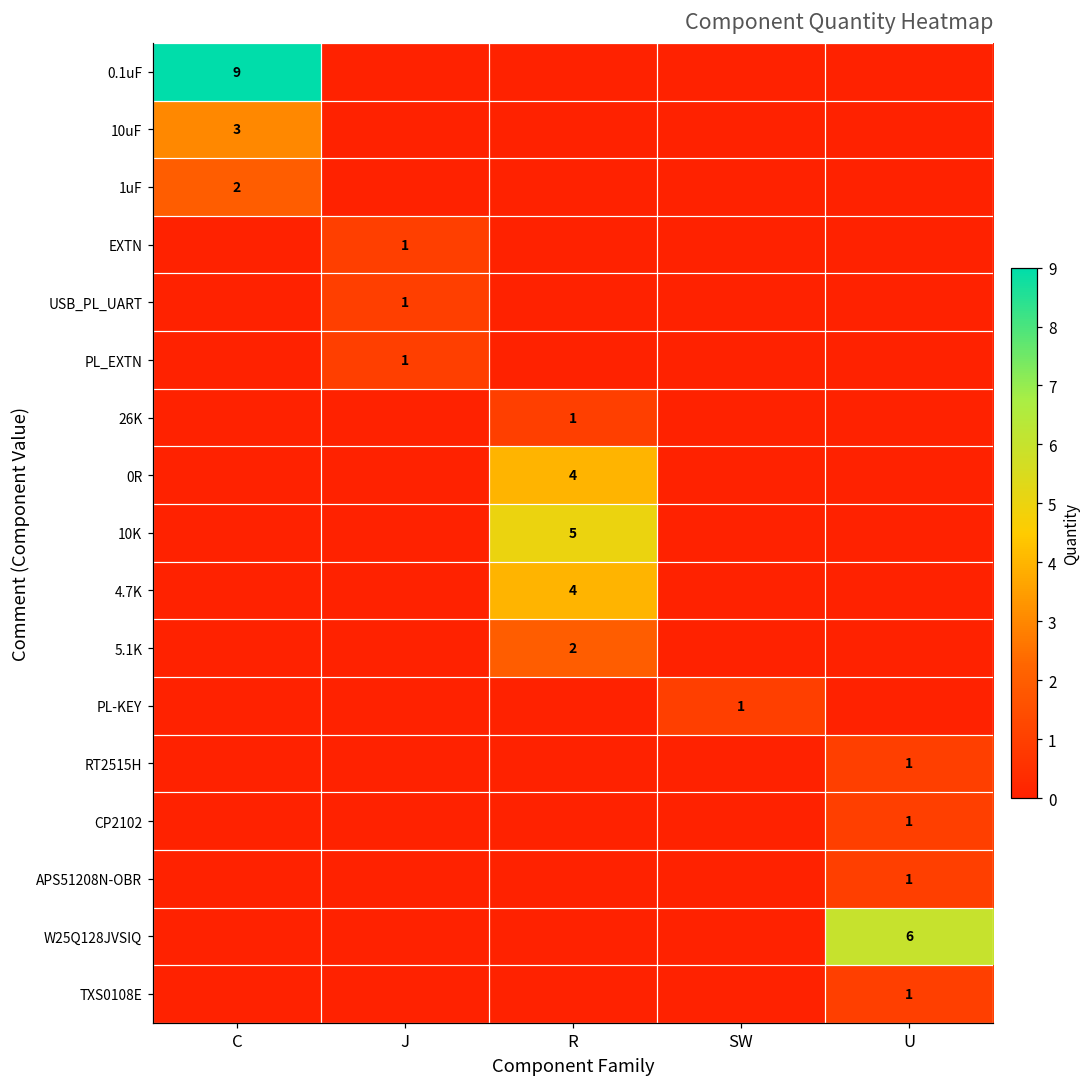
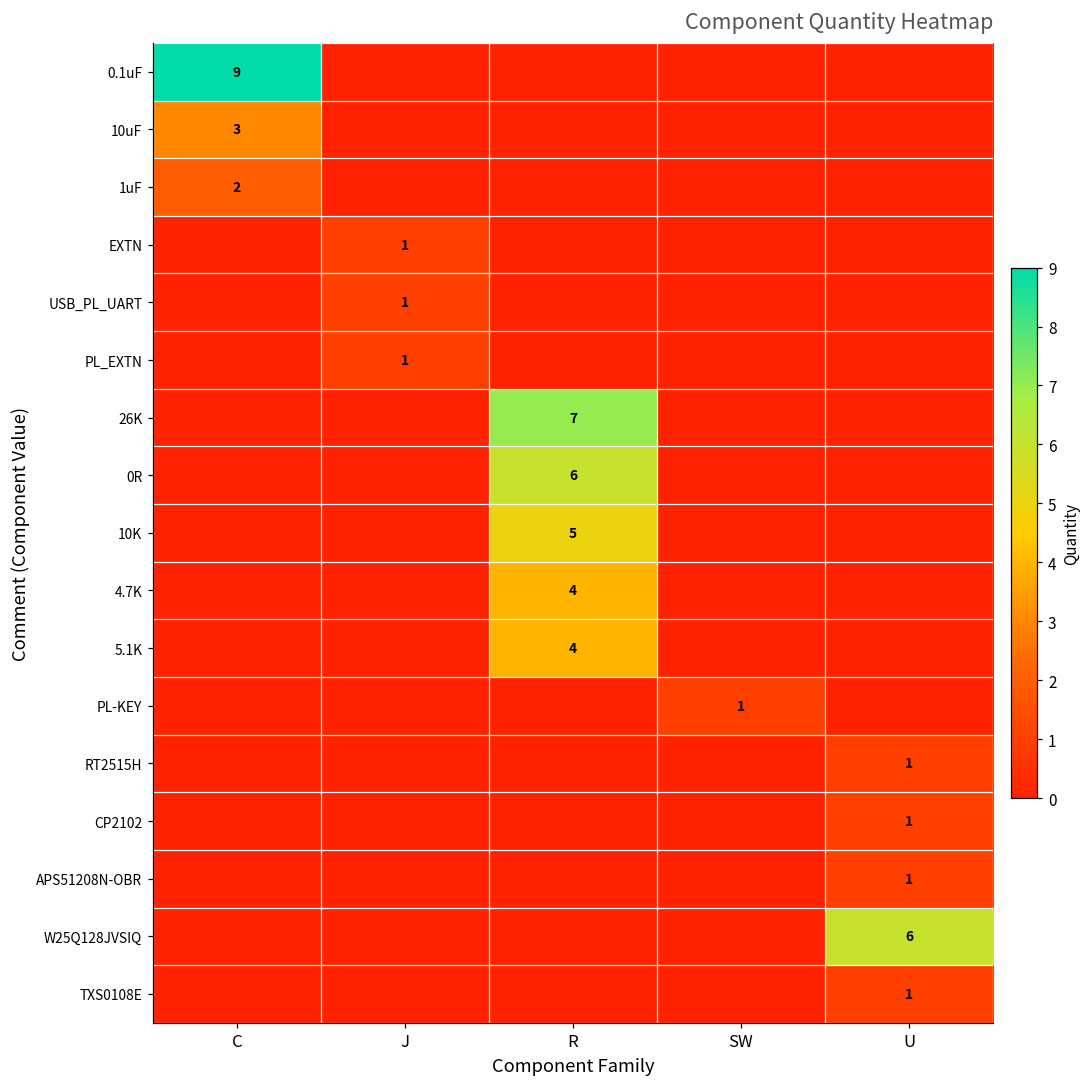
26K, R: 1 -> 7
0R, R: 4 -> 6
5.1K, R: 2 -> 4
